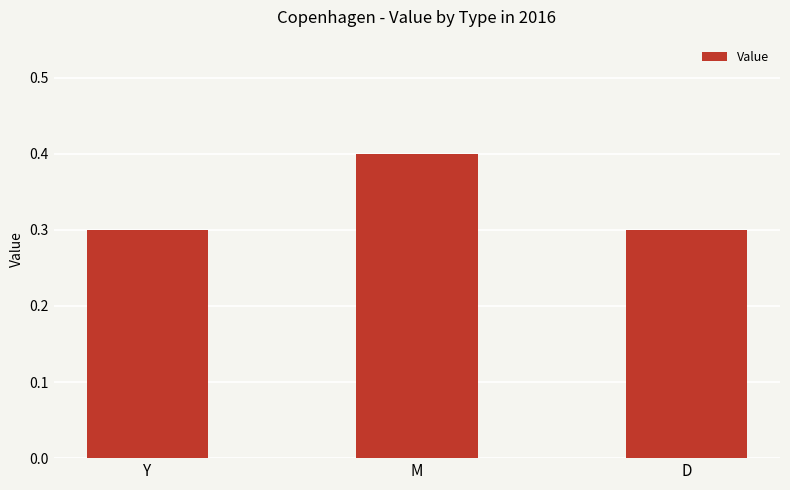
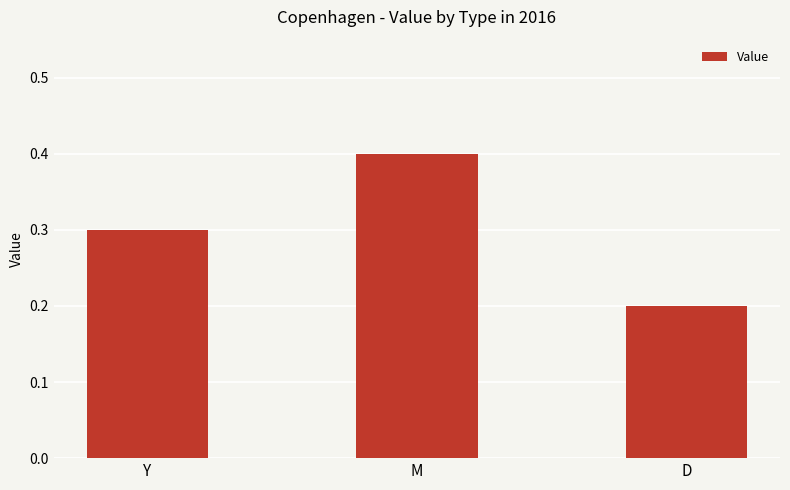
D: 0.3 -> 0.2
